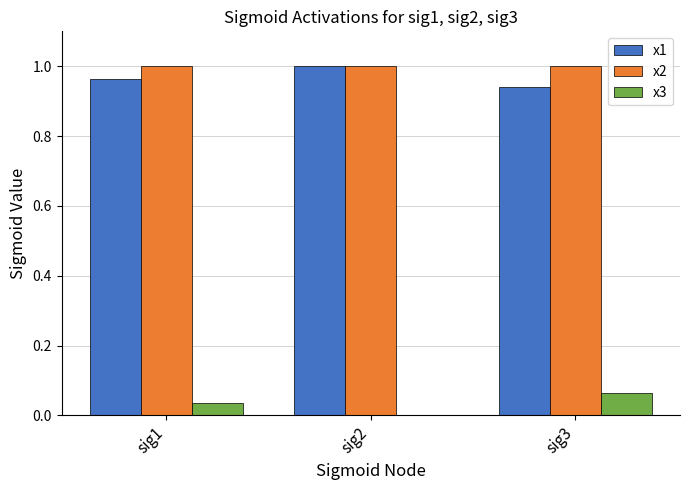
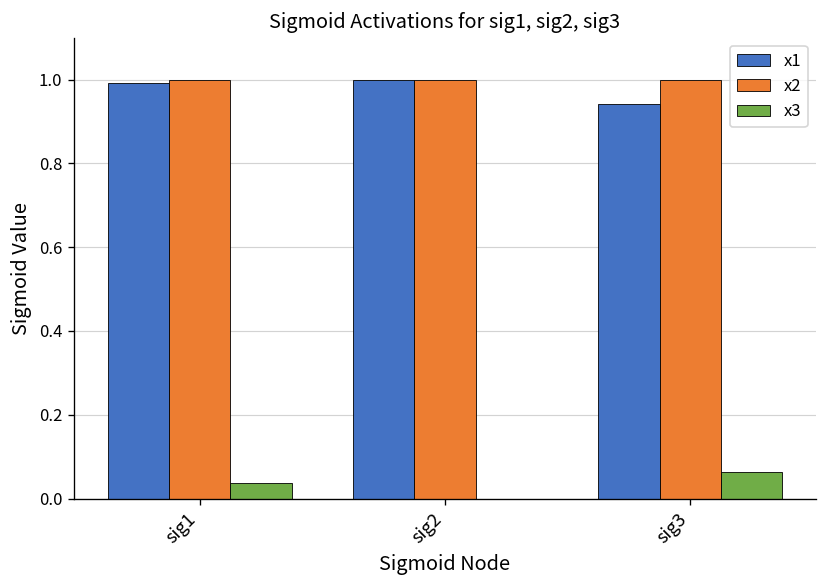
x1, sig1: 0.96 -> 0.99
